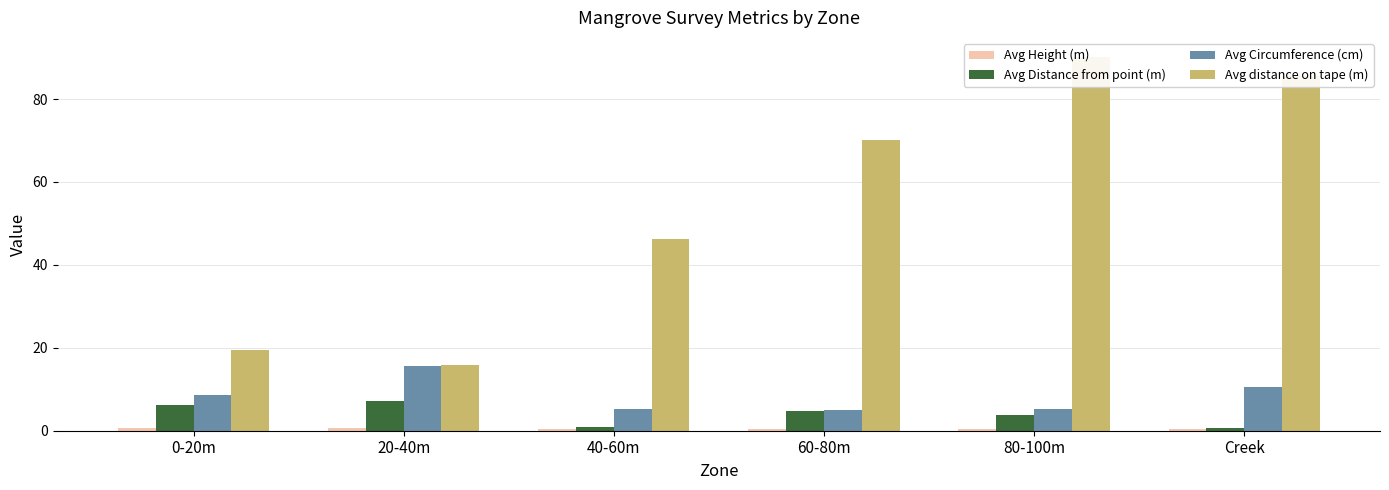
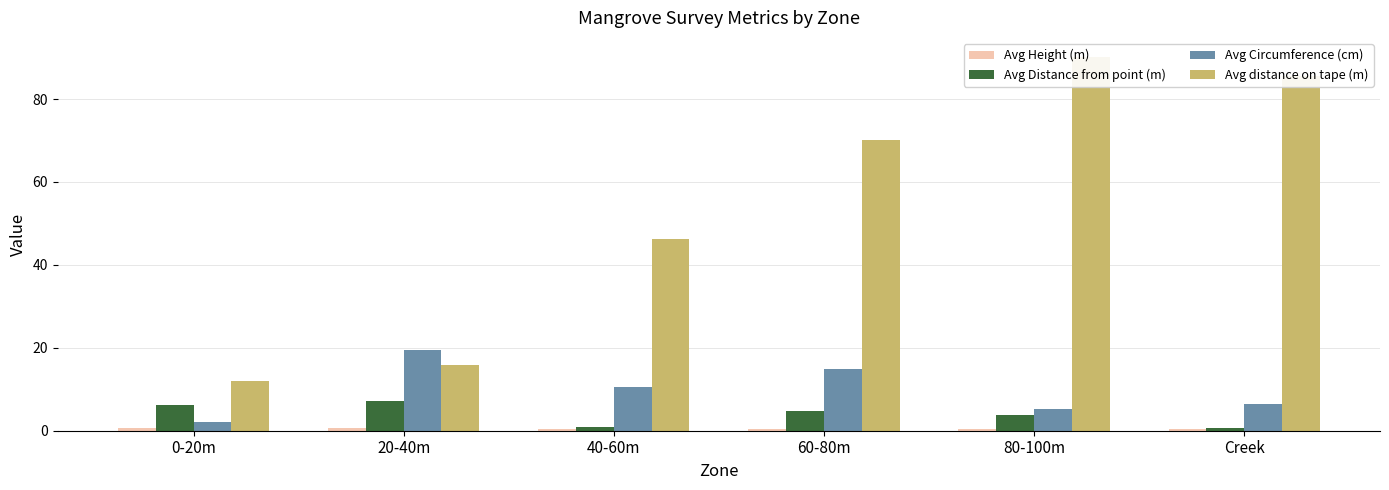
Avg Circumference (cm), 0-20m: 9 -> 2
Avg distance on tape (m), 0-20m: 20 -> 12
Avg Circumference (cm), 20-40m: 16 -> 20
Avg Circumference (cm), 40-60m: 5 -> 11
Avg Circumference (cm), 60-80m: 5 -> 15
Avg Circumference (cm), Creek: 11 -> 7
